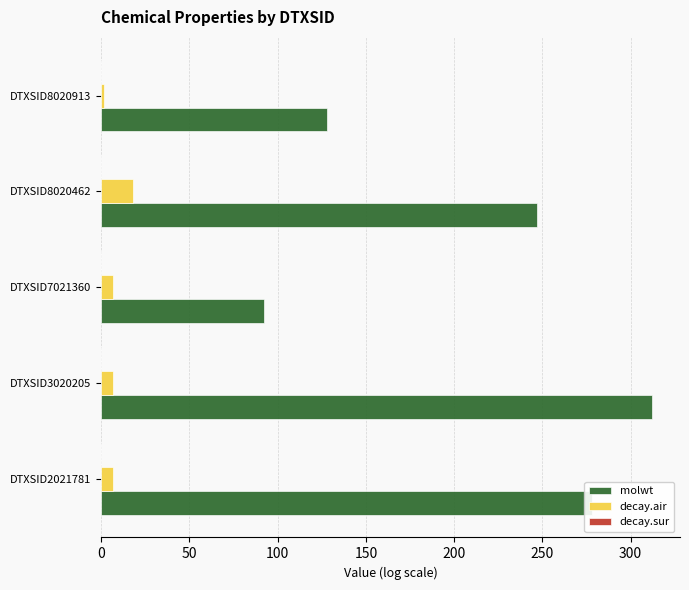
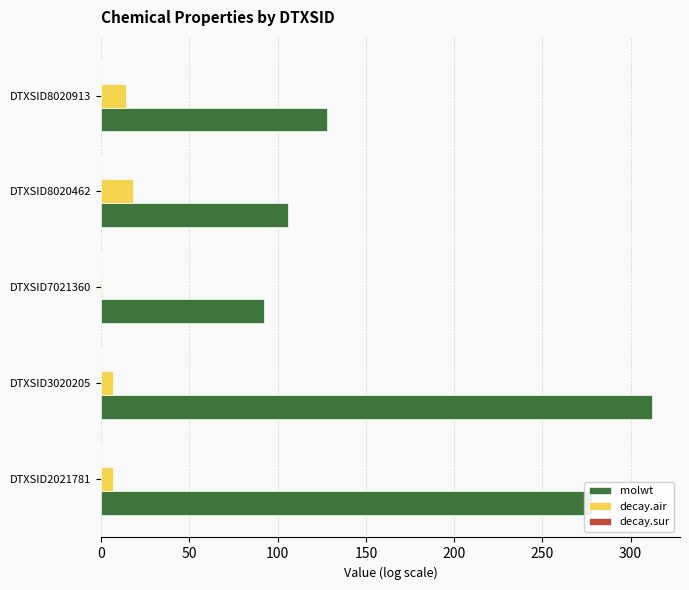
decay.air, DTXSID8020913: 1 -> 14
molwt, DTXSID8020462: 247 -> 106
decay.air, DTXSID7021360: 7 -> 0
